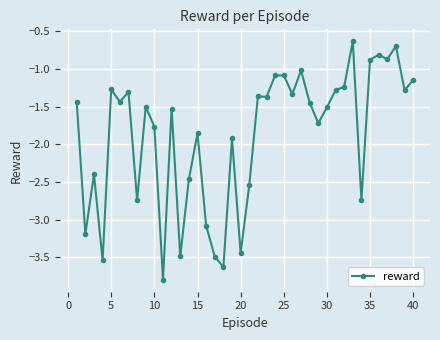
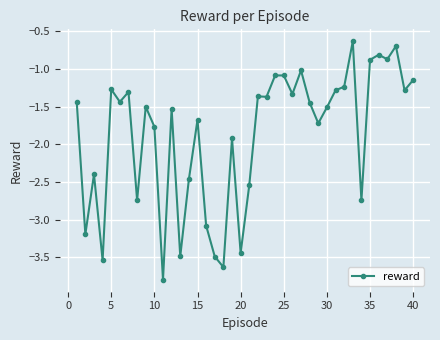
15: -1.9 -> -1.7
